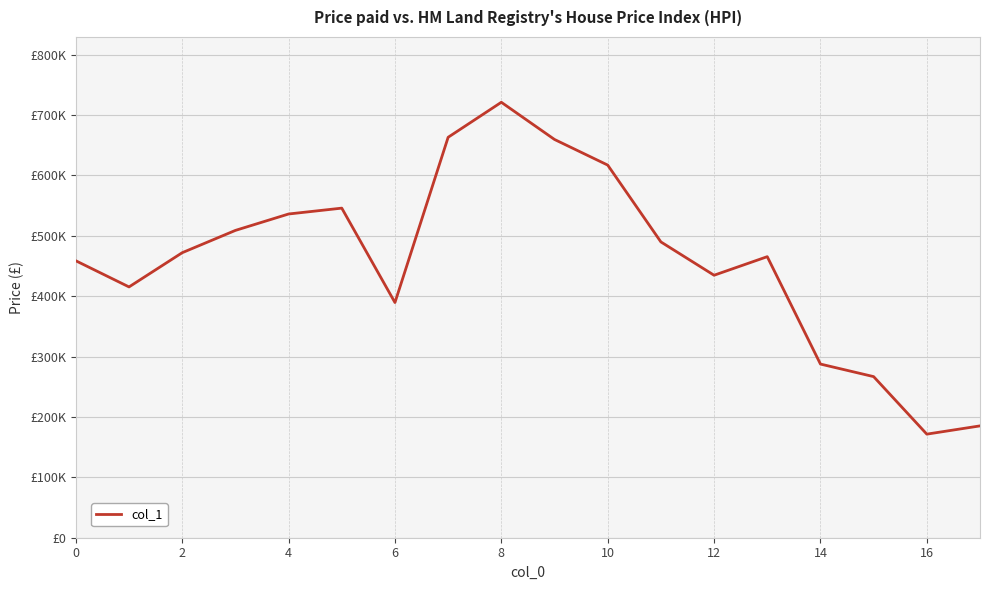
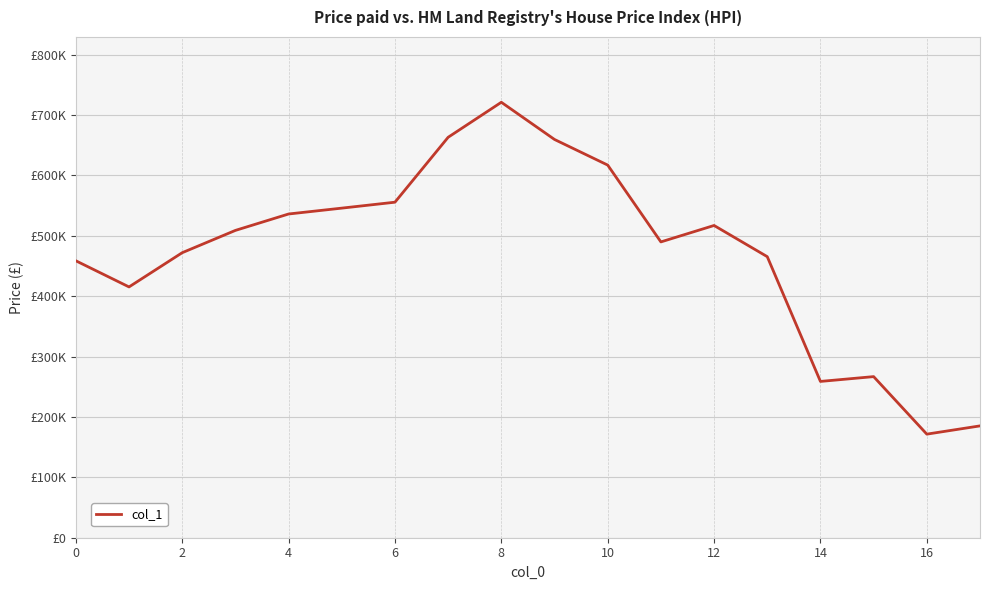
6: £390000 -> £560000
12: £430000 -> £520000
14: £290000 -> £260000
